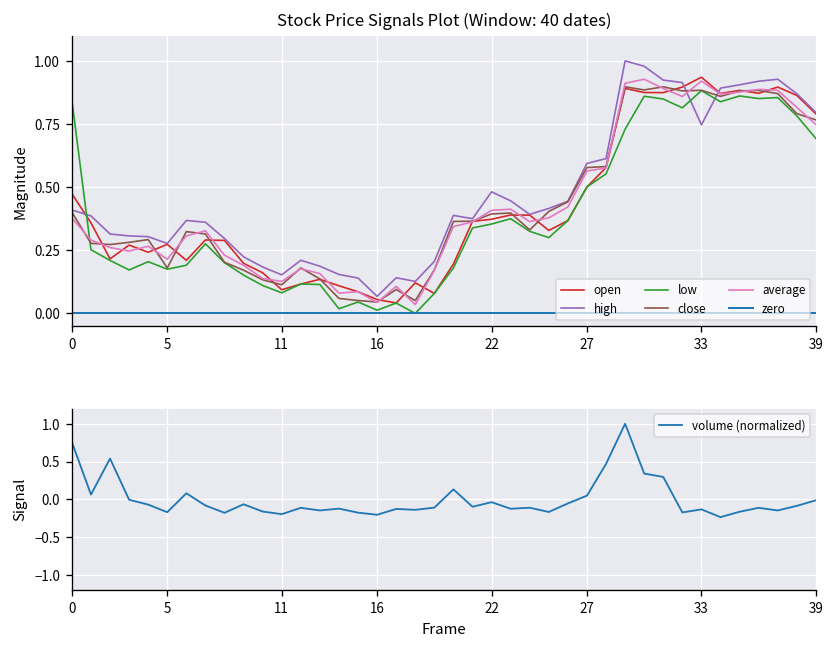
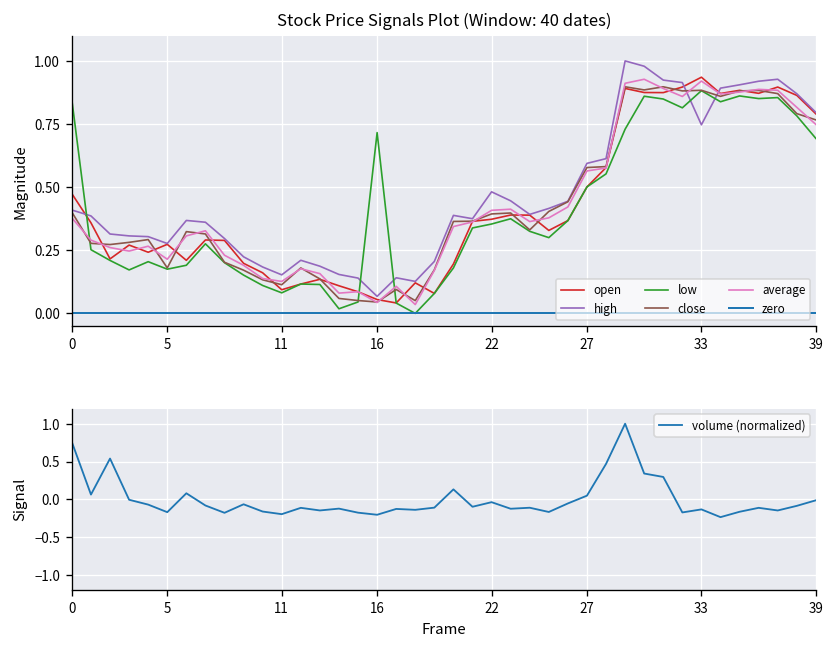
Stock Price Signals Plot (Window: 40 dates), low, 16: 0.01 -> 0.72
